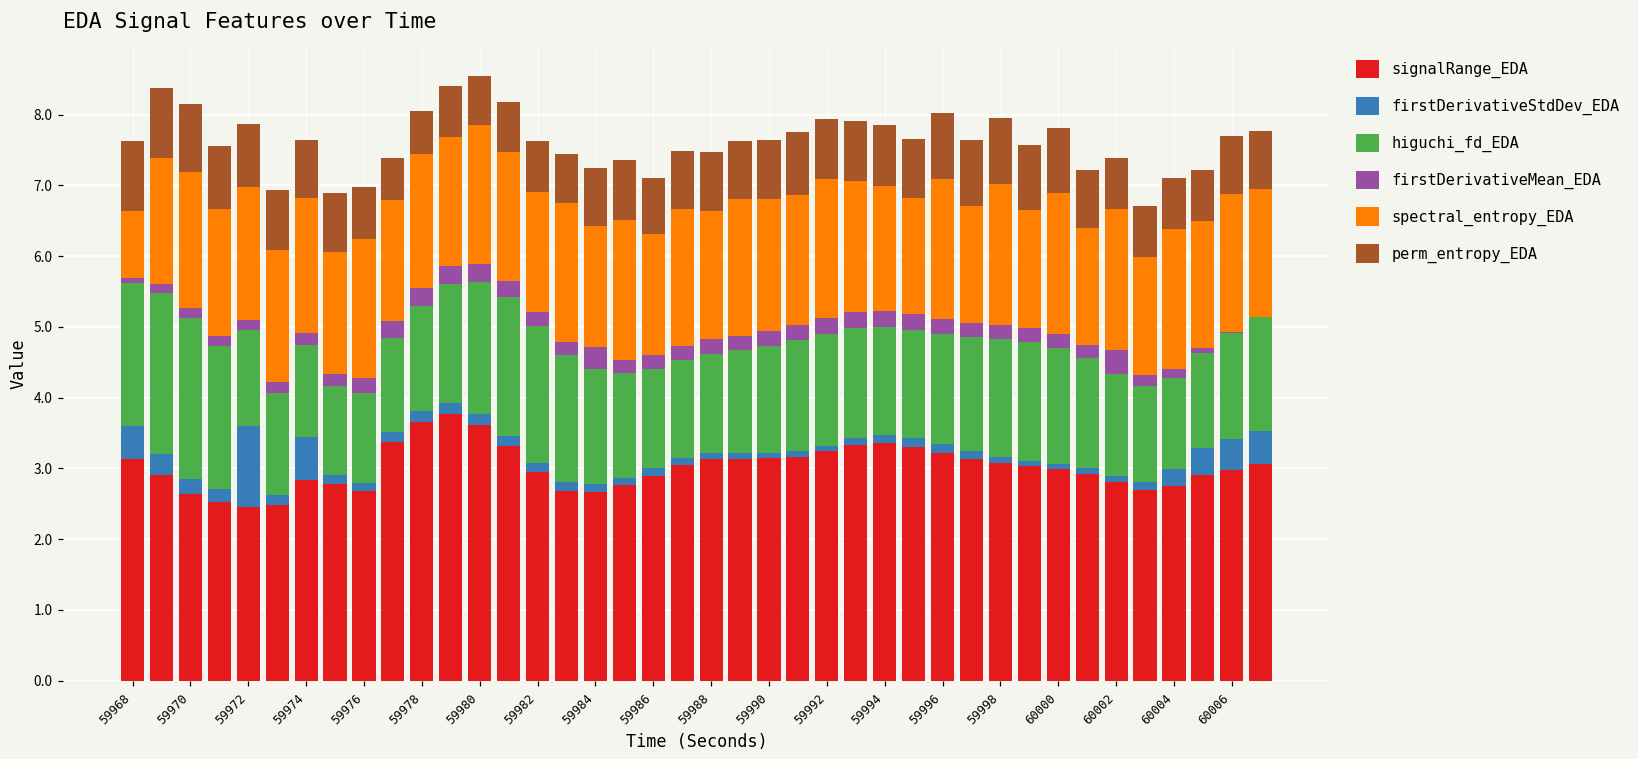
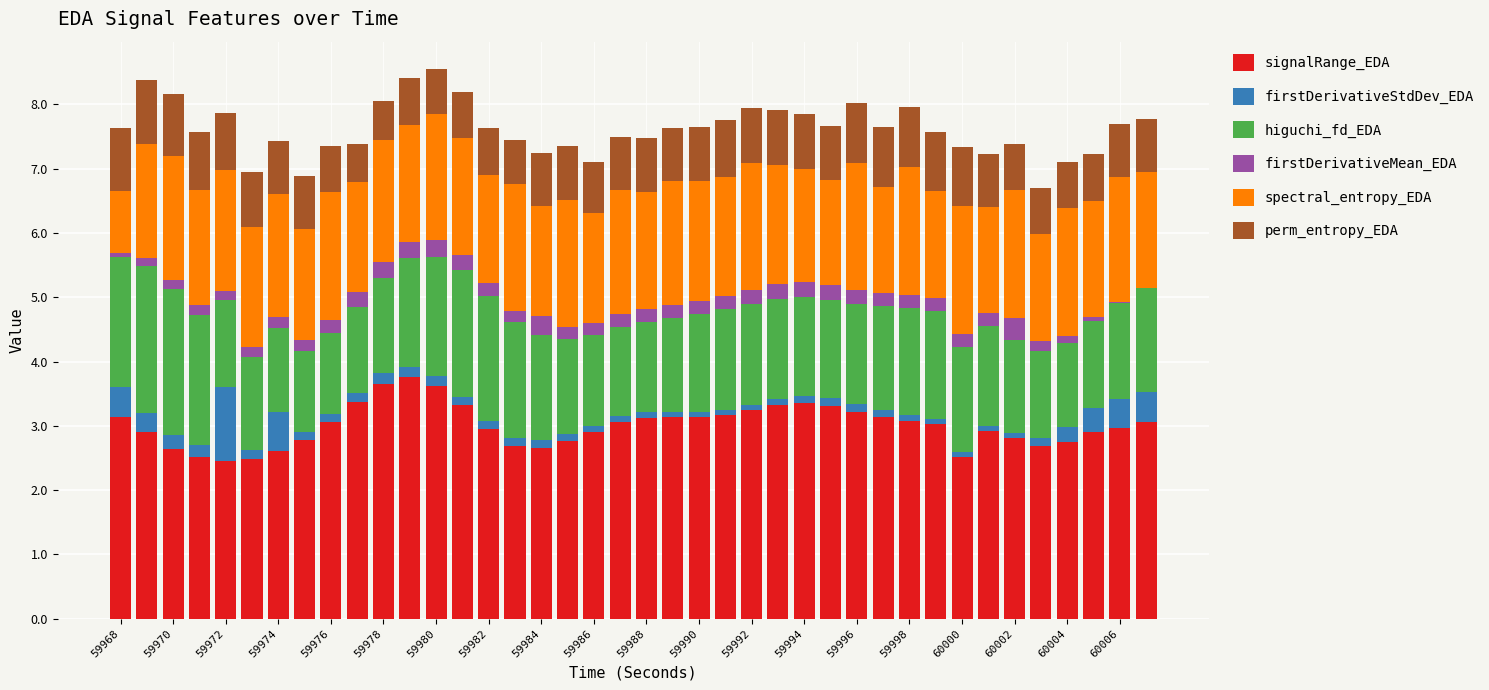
signalRange_EDA, 59974: 2.8 -> 2.6
signalRange_EDA, 59976: 2.7 -> 3.1
signalRange_EDA, 60000: 3.0 -> 2.5
